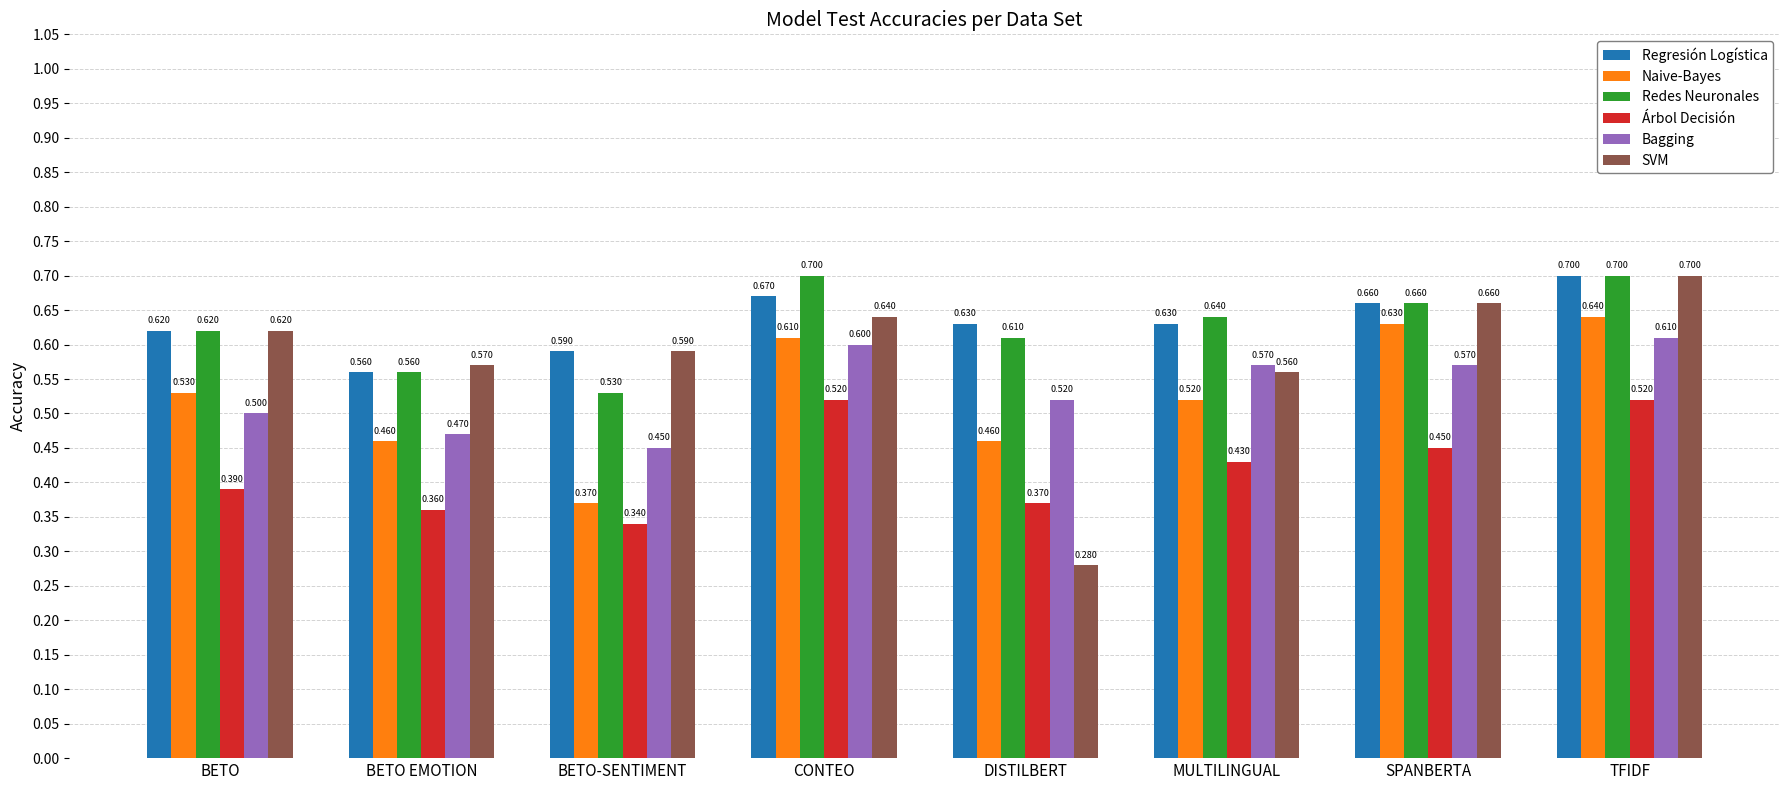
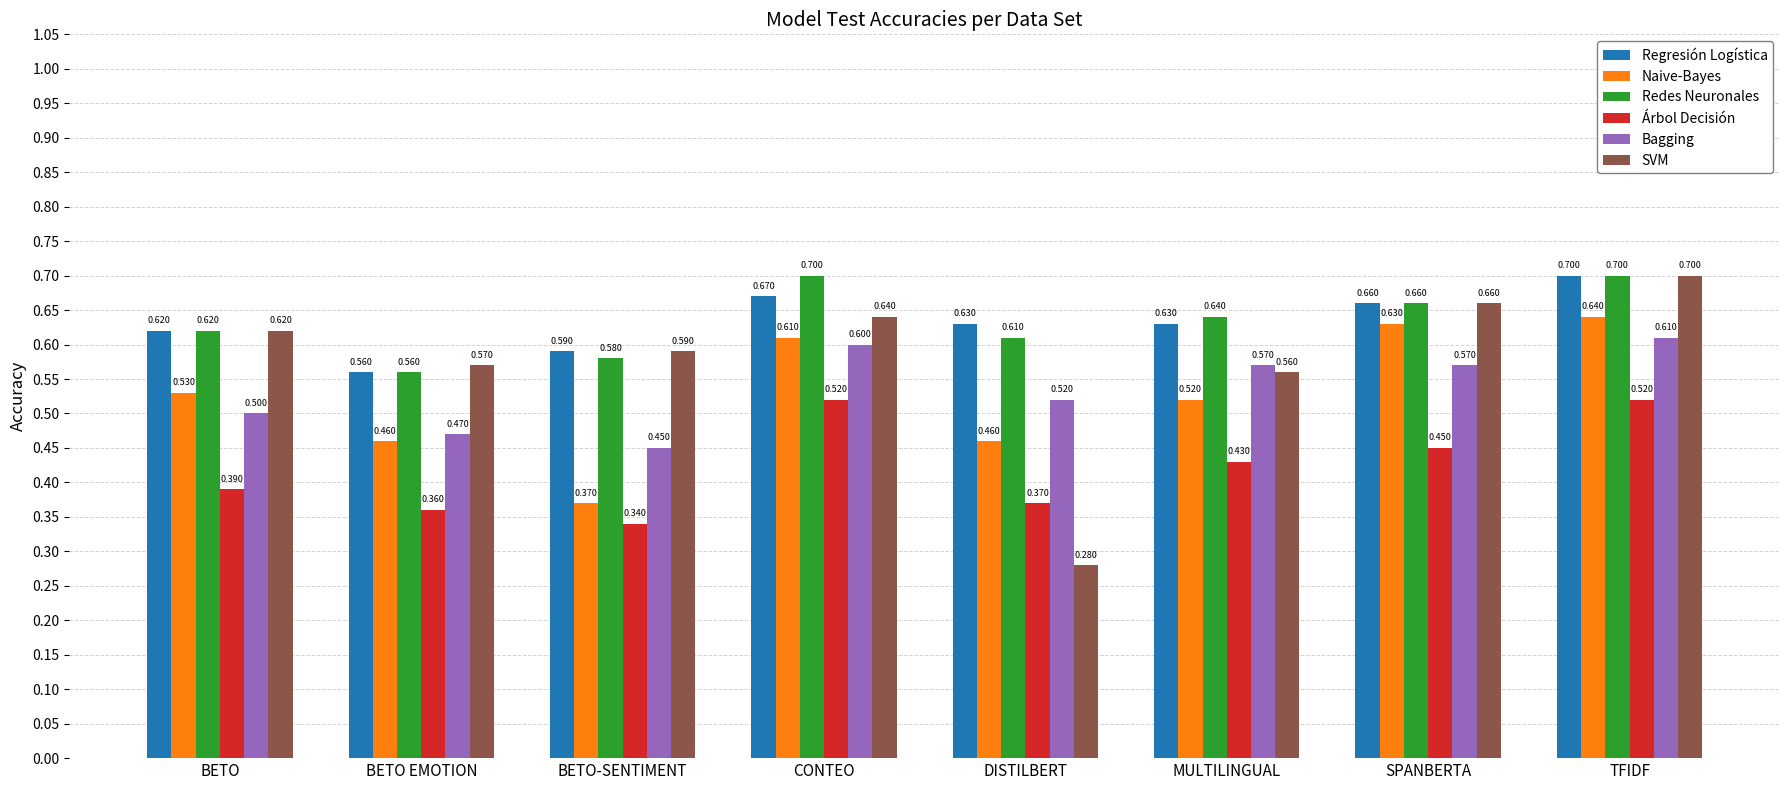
Redes Neuronales, BETO-SENTIMENT: 0.530 -> 0.580
